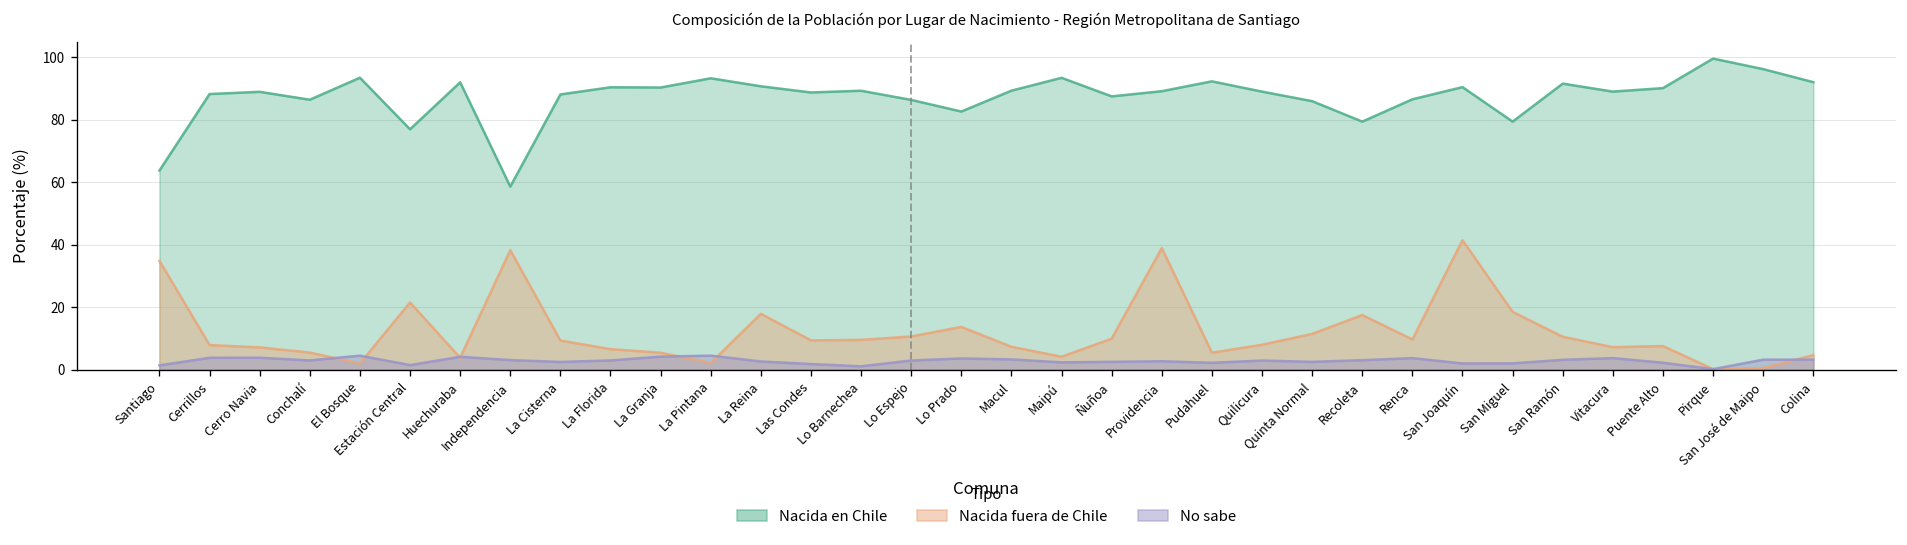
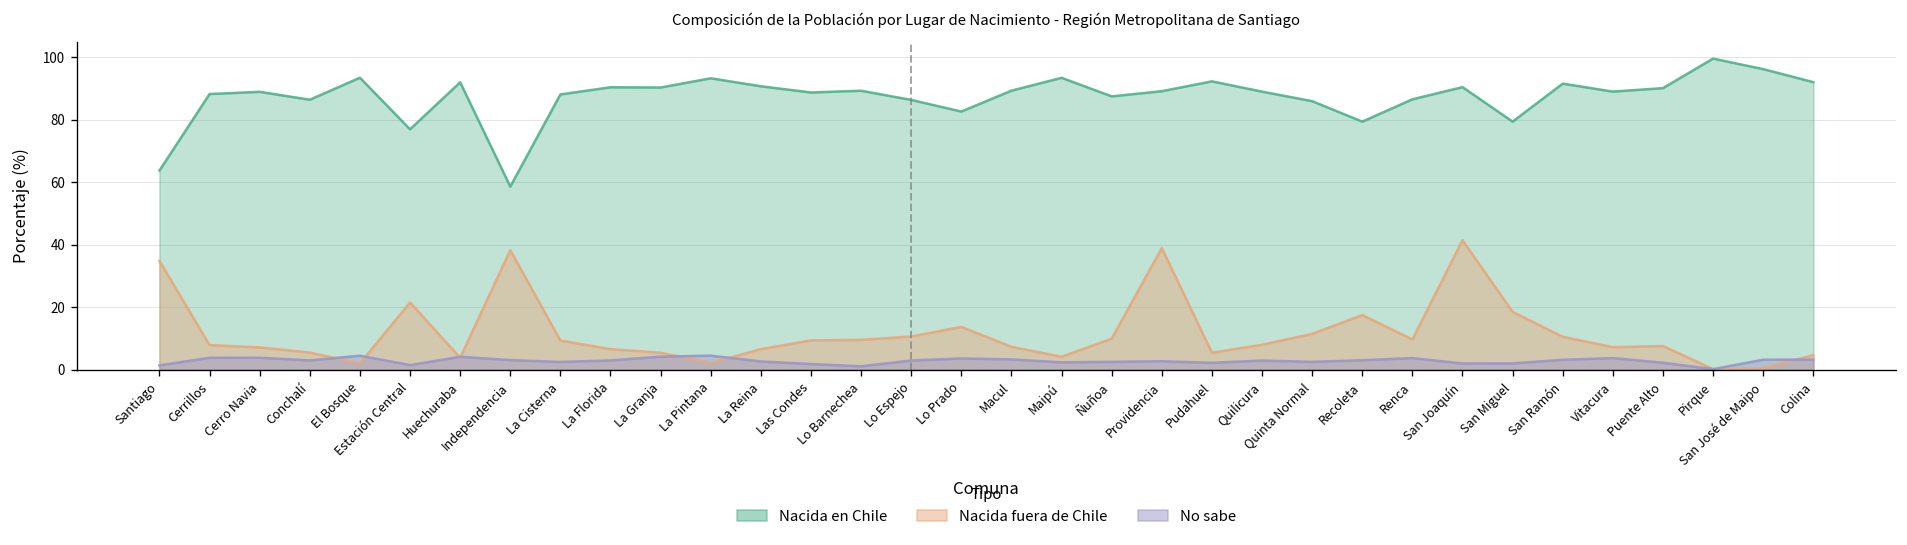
Nacida fuera de Chile, La Reina: 18 -> 7
